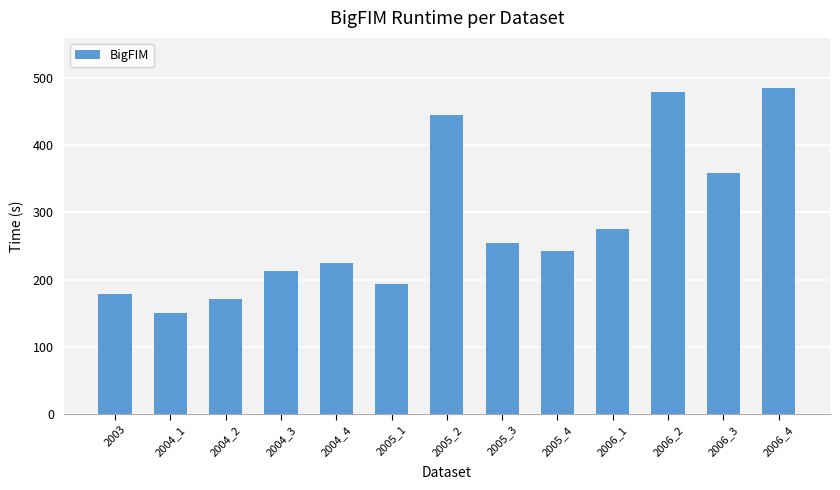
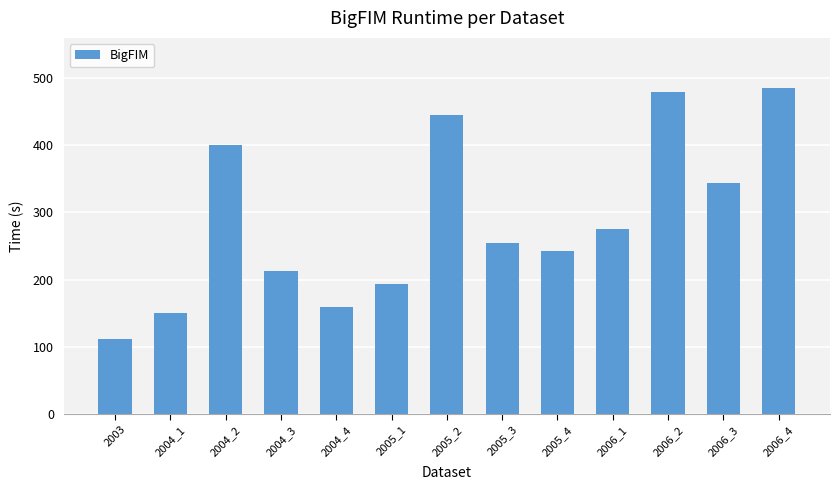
2003: 180 -> 110
2004_2: 170 -> 400
2004_4: 230 -> 160
2006_3: 360 -> 340
